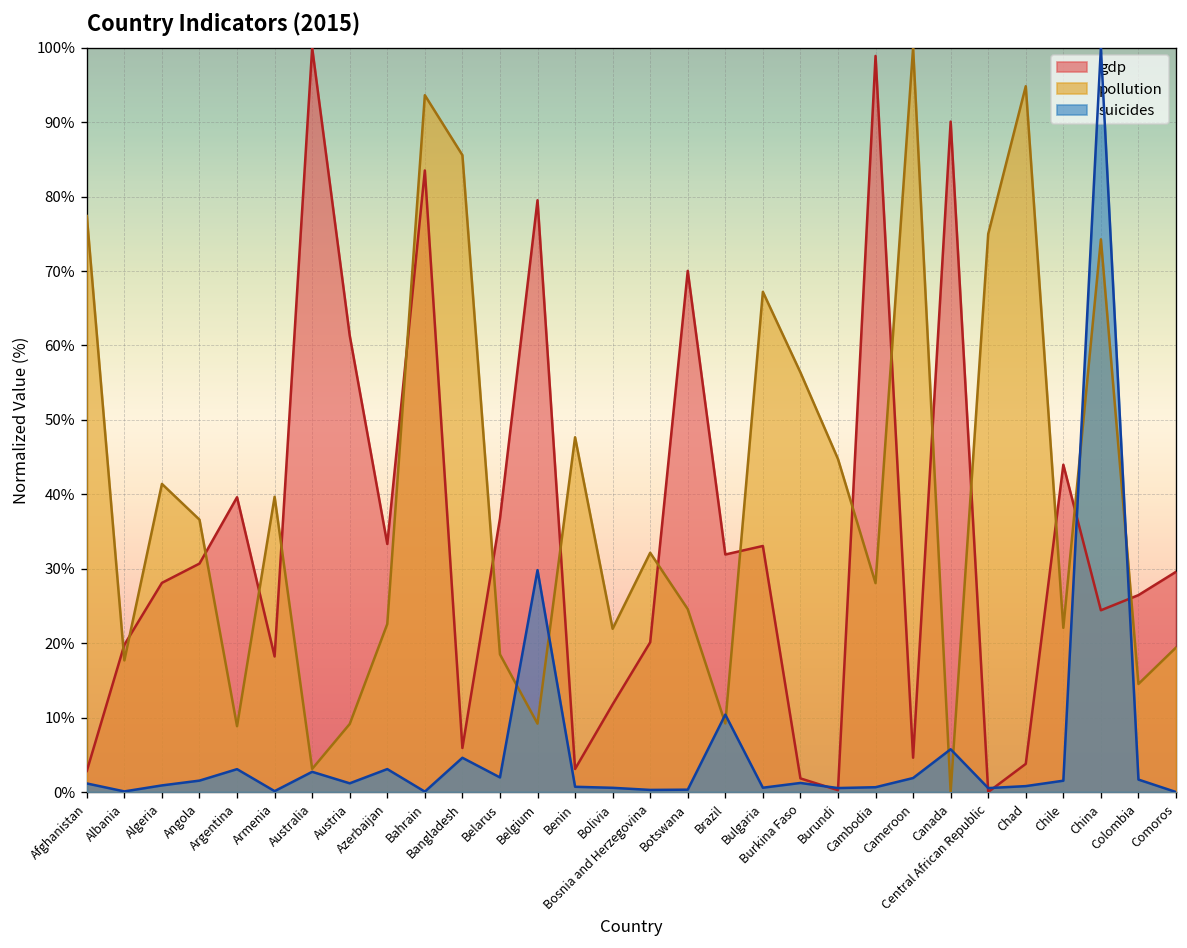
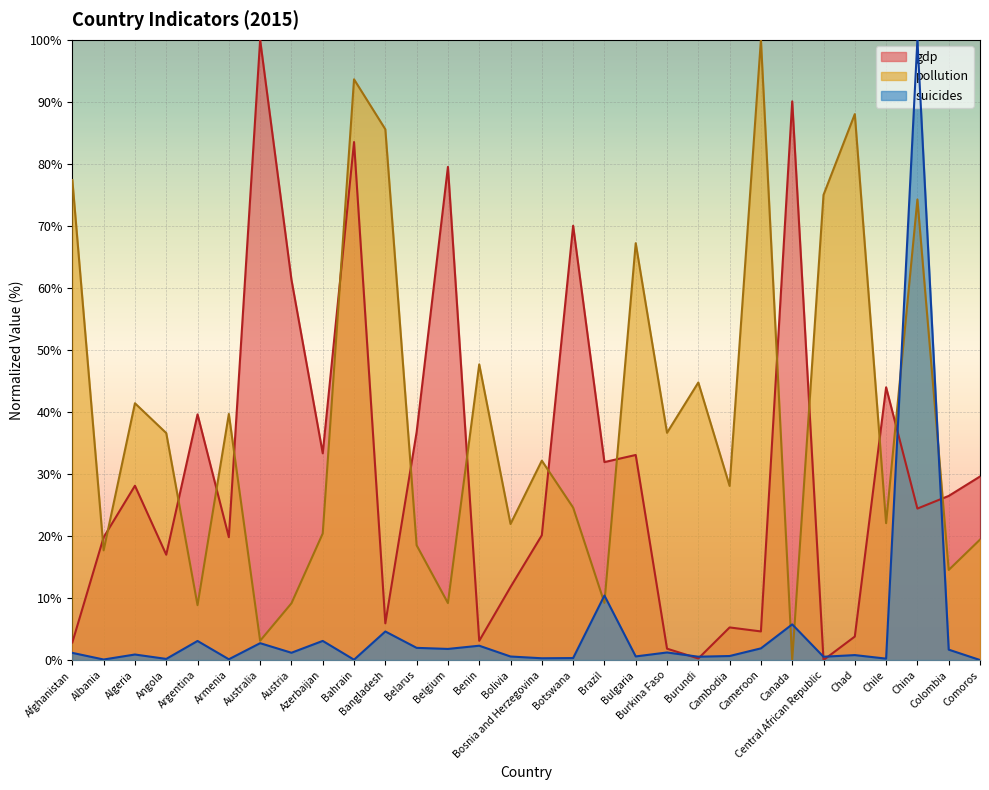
gdp, Angola: 31% -> 17%
suicides, Angola: 2% -> 0%
gdp, Armenia: 18% -> 20%
pollution, Azerbaijan: 23% -> 20%
suicides, Belgium: 30% -> 2%
suicides, Benin: 1% -> 2%
pollution, Burkina Faso: 56% -> 37%
gdp, Cambodia: 99% -> 5%
pollution, Chad: 95% -> 88%
suicides, Chile: 2% -> 0%
